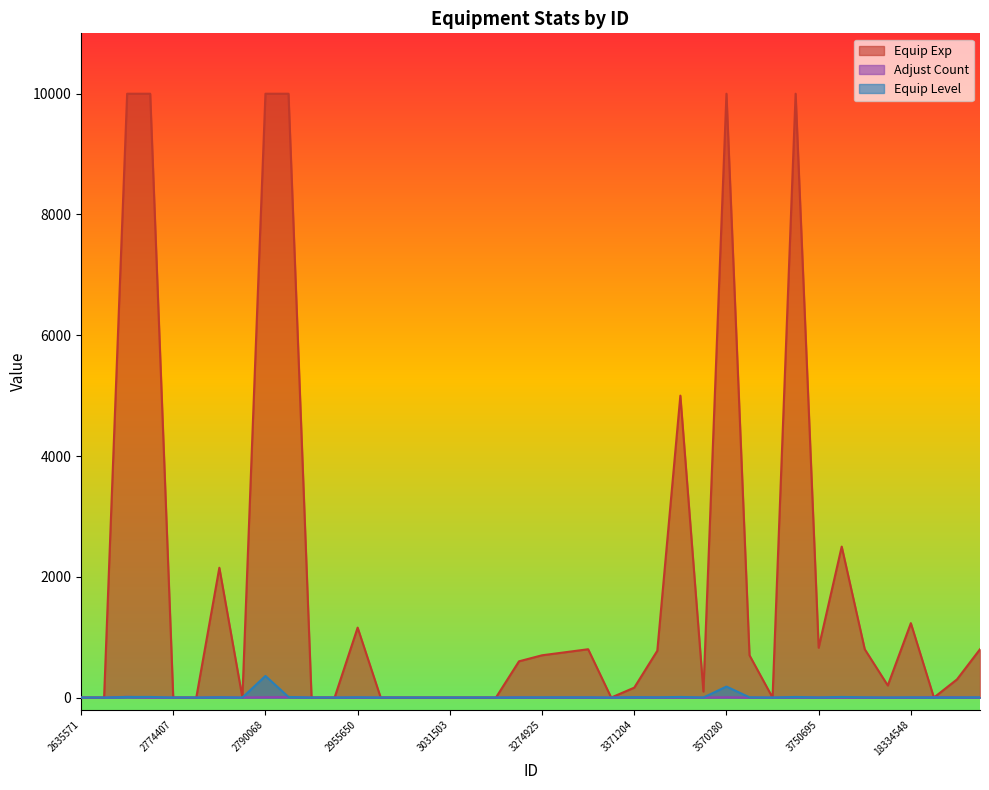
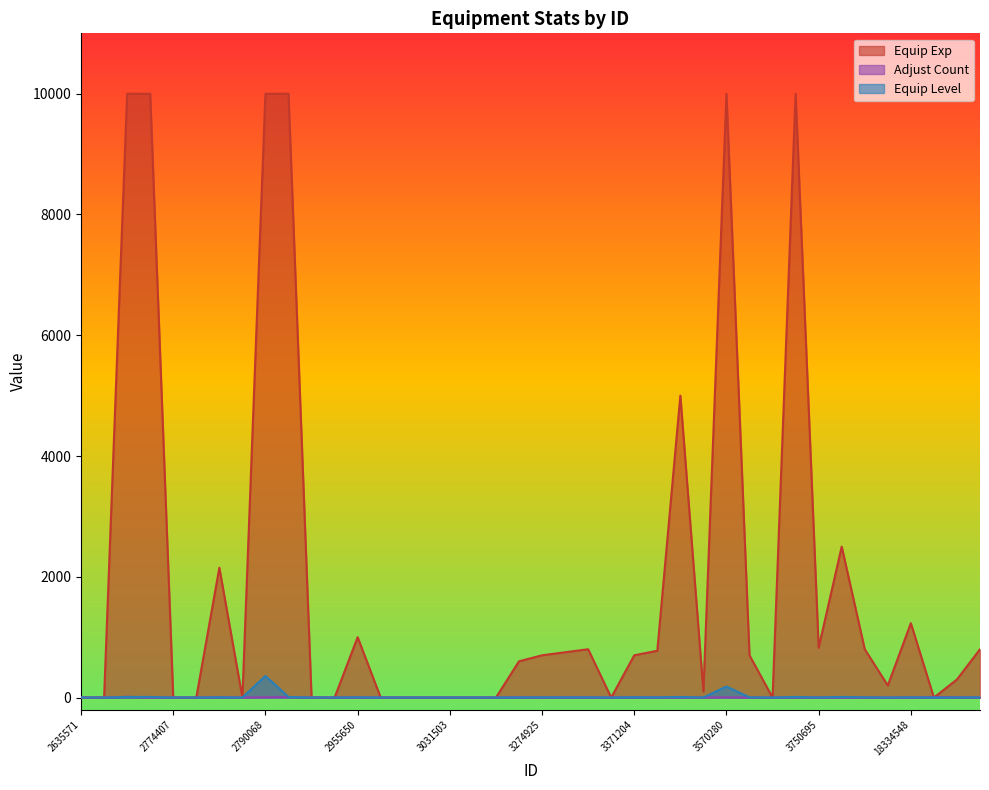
Equip Exp, 2955650: 1200 -> 1000
Equip Exp, 3371204: 200 -> 700
